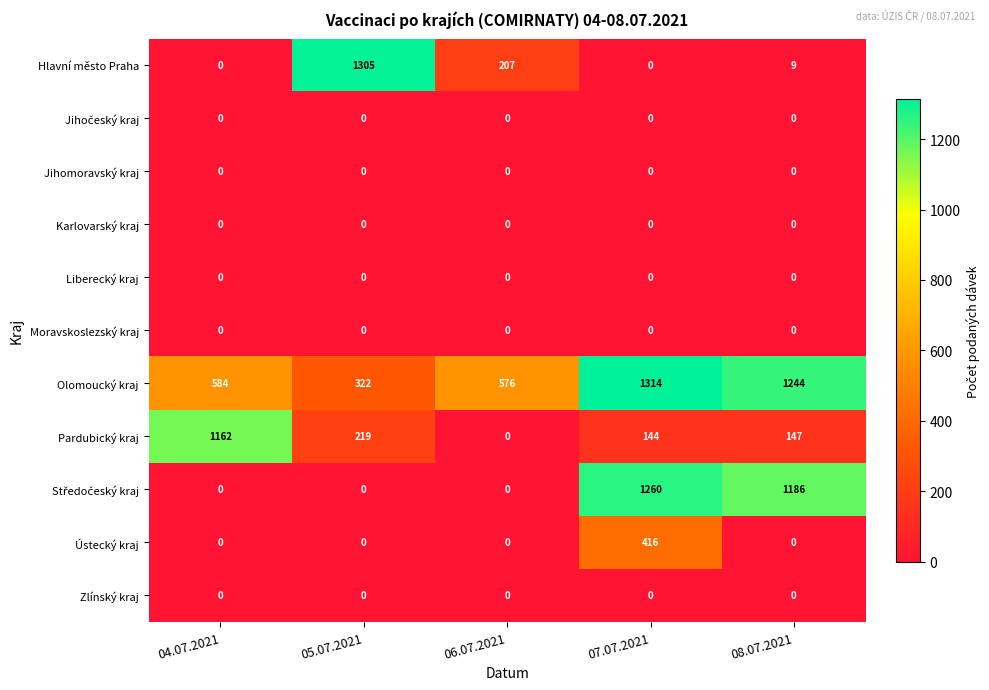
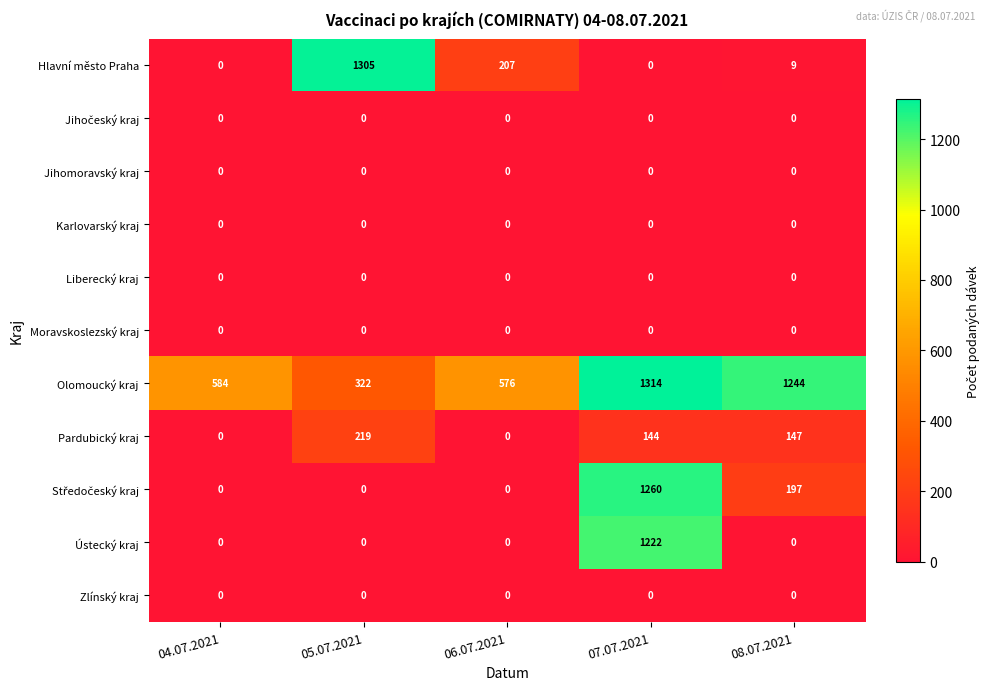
Pardubický kraj, 04.07.2021: 1162 -> 0
Středočeský kraj, 08.07.2021: 1186 -> 197
Ústecký kraj, 07.07.2021: 416 -> 1222
